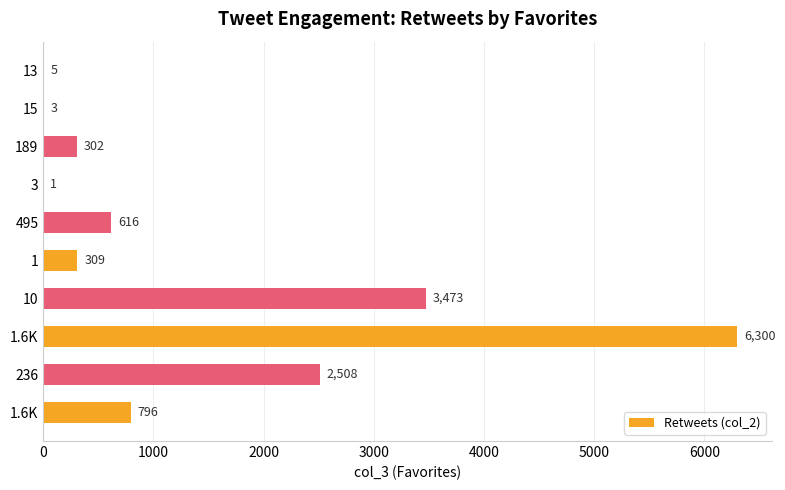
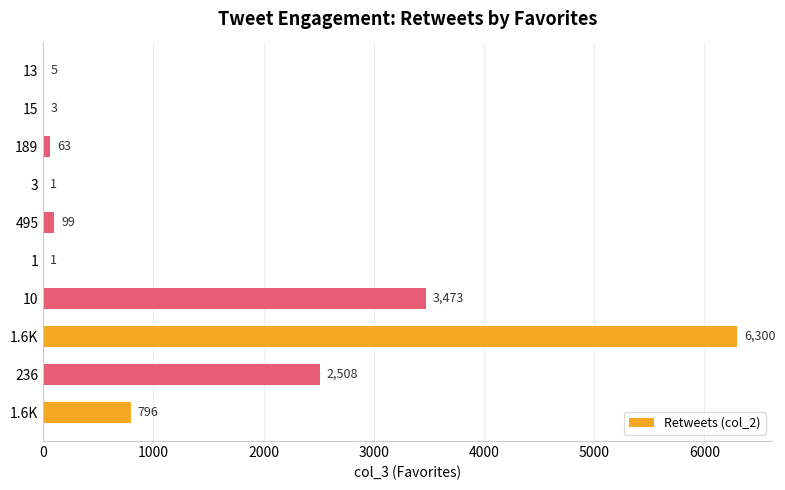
189: 302 -> 63
495: 616 -> 99
1: 309 -> 1
